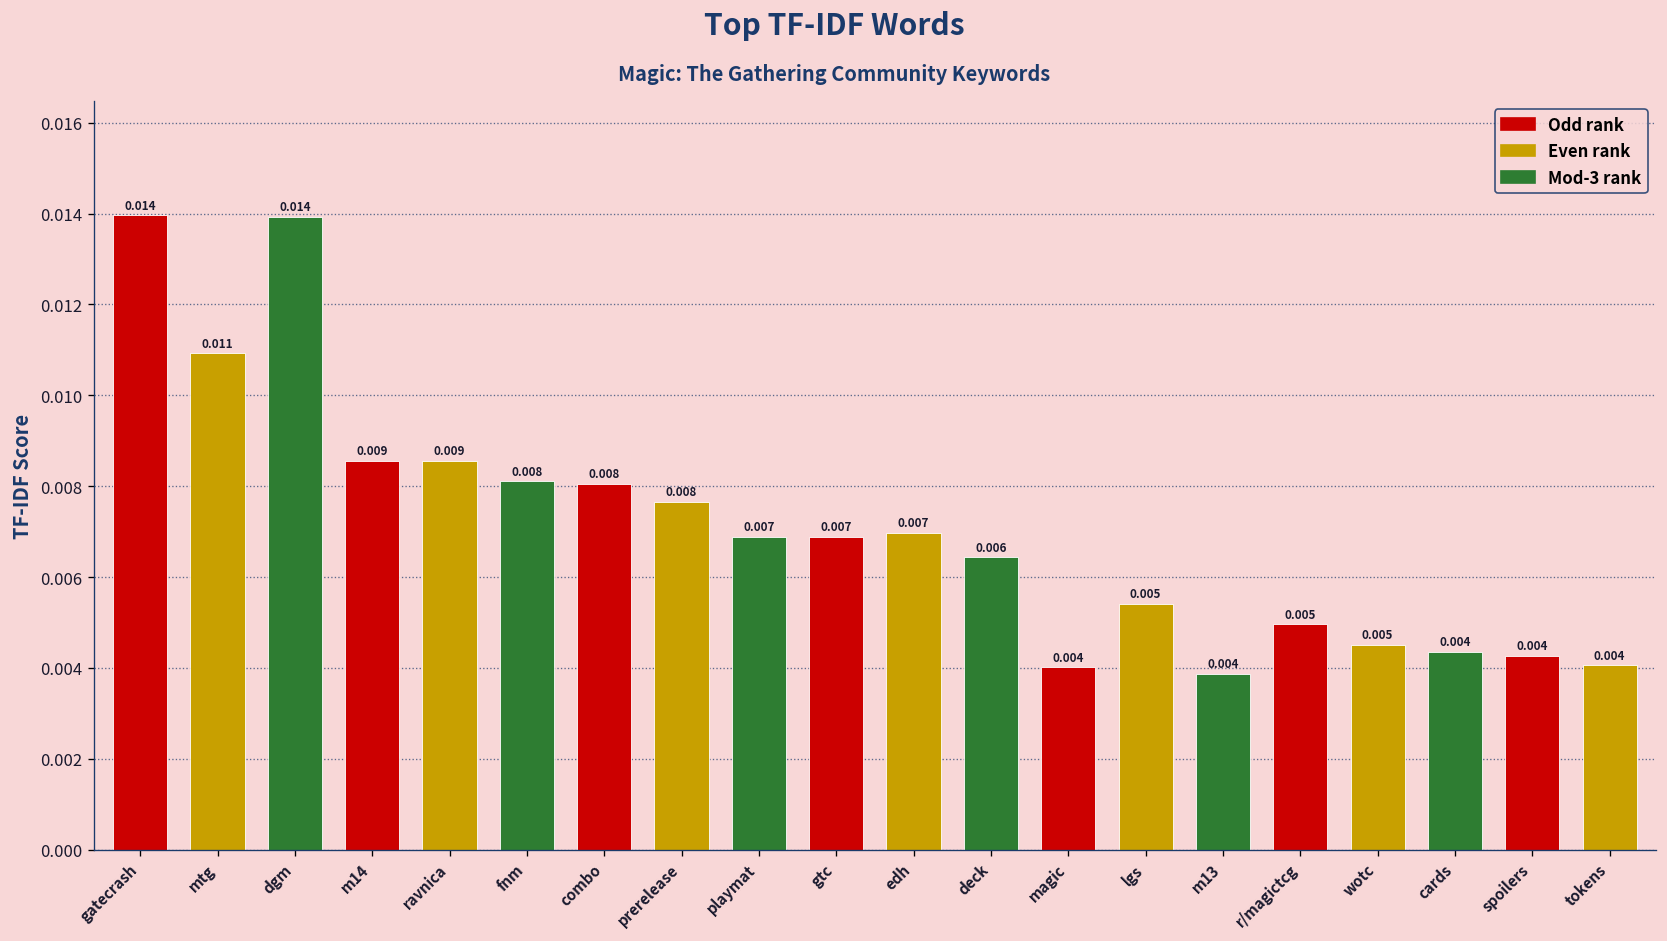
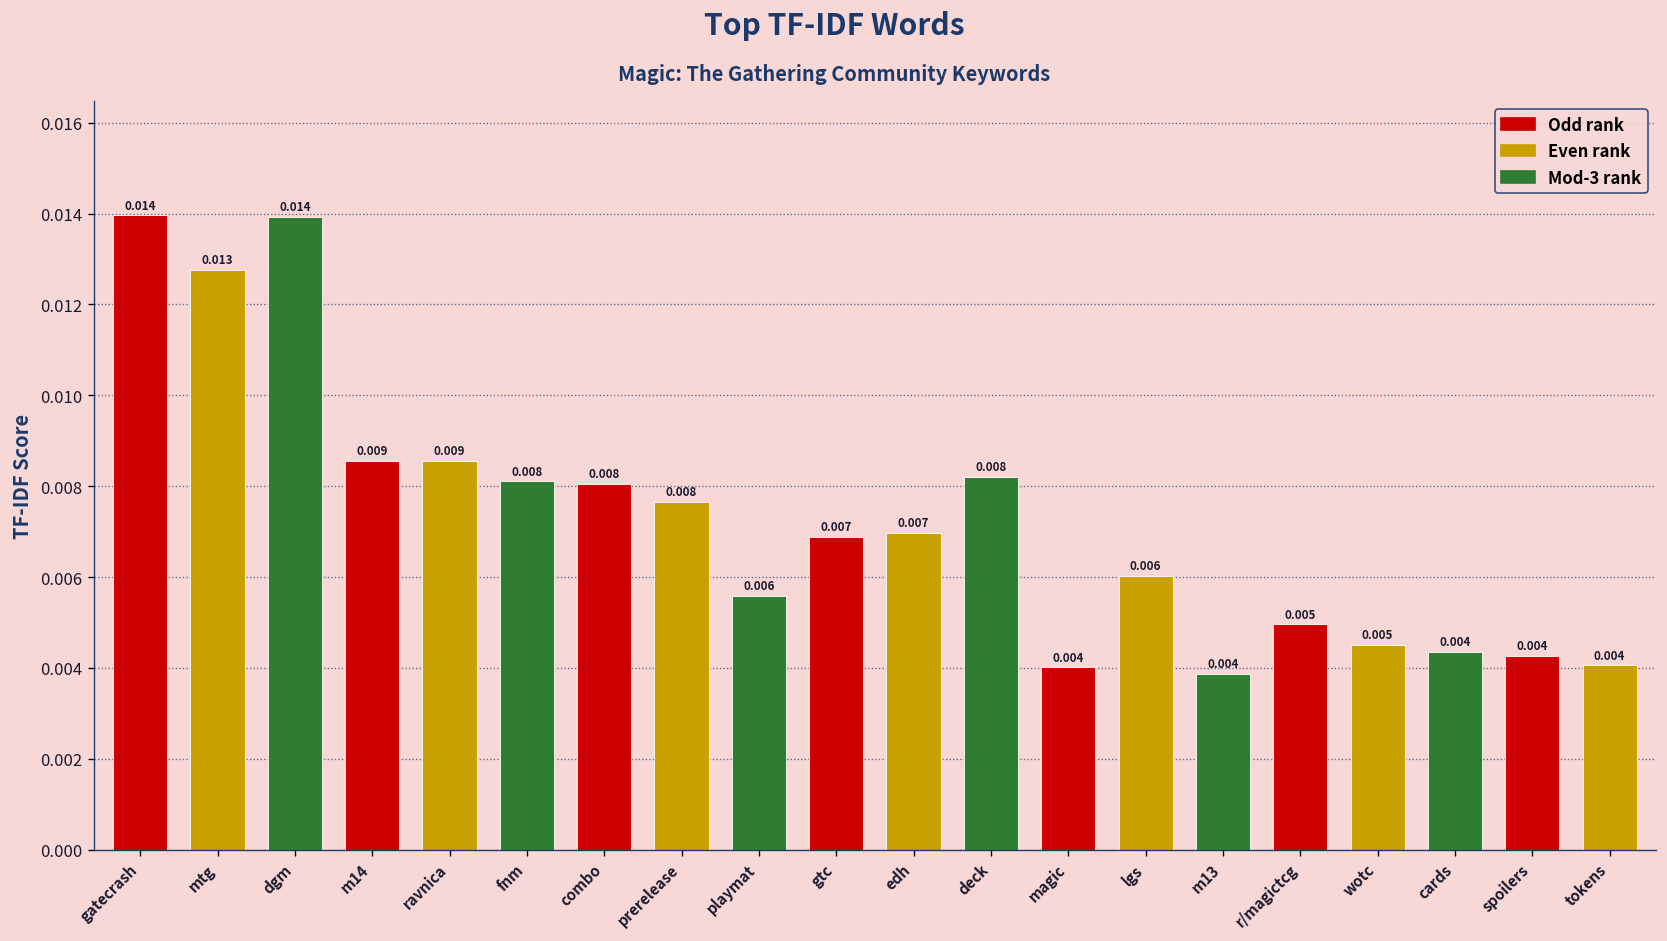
mtg: 0.011 -> 0.013
playmat: 0.007 -> 0.006
deck: 0.006 -> 0.008
lgs: 0.005 -> 0.006
